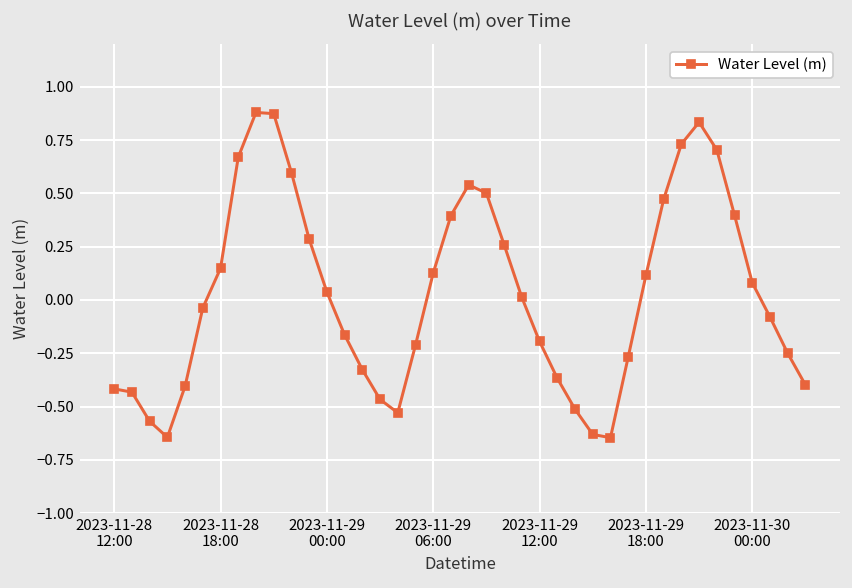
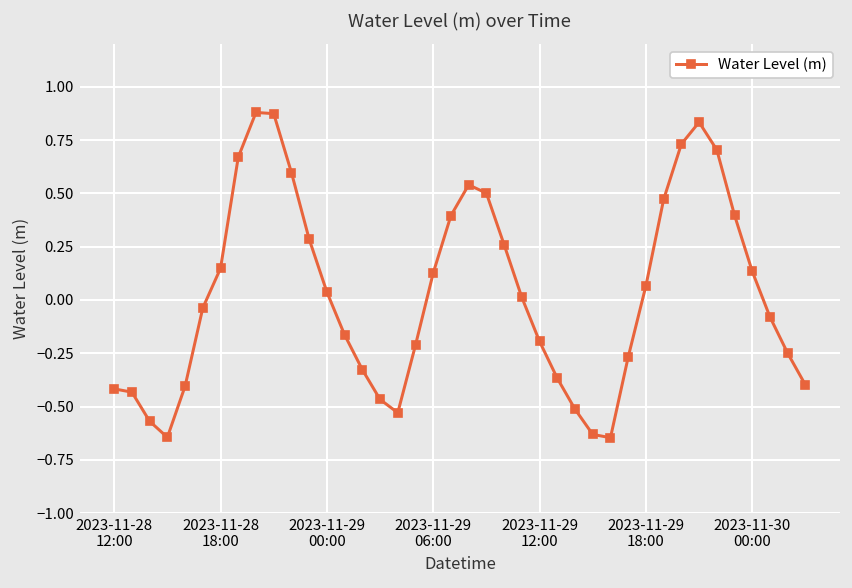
2023-11-29 18:00: 0.12 -> 0.07
2023-11-30 00:00: 0.08 -> 0.13
